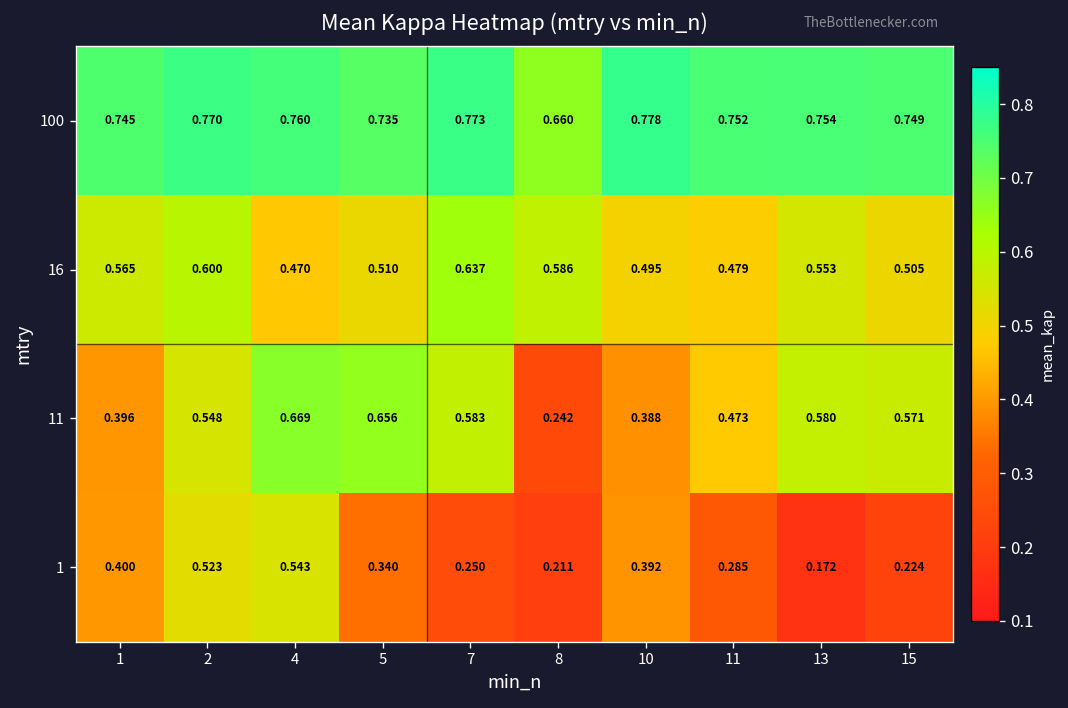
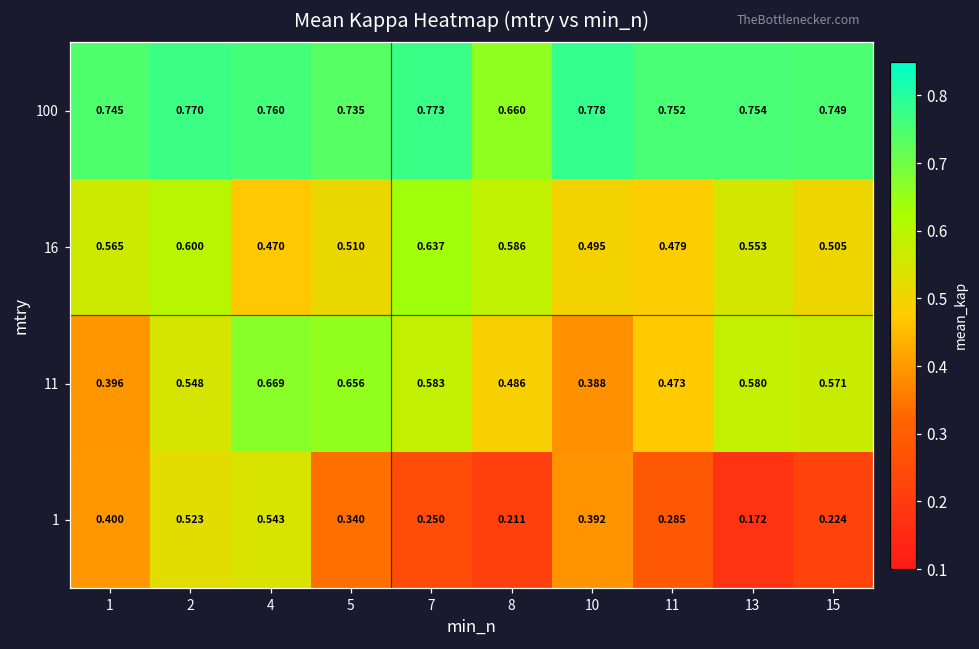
11, 8: 0.242 -> 0.486
